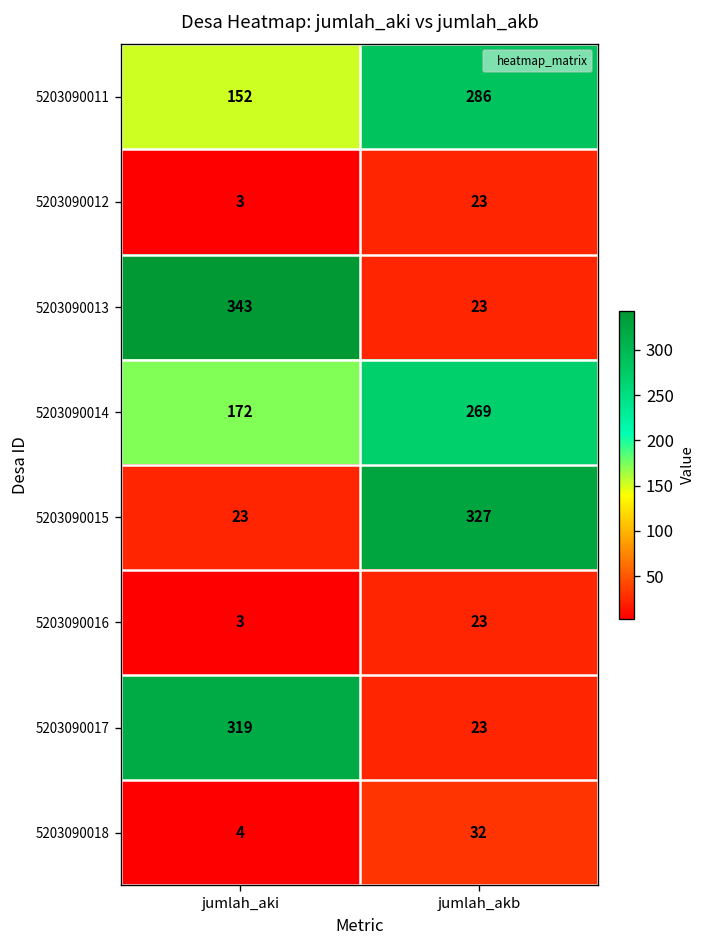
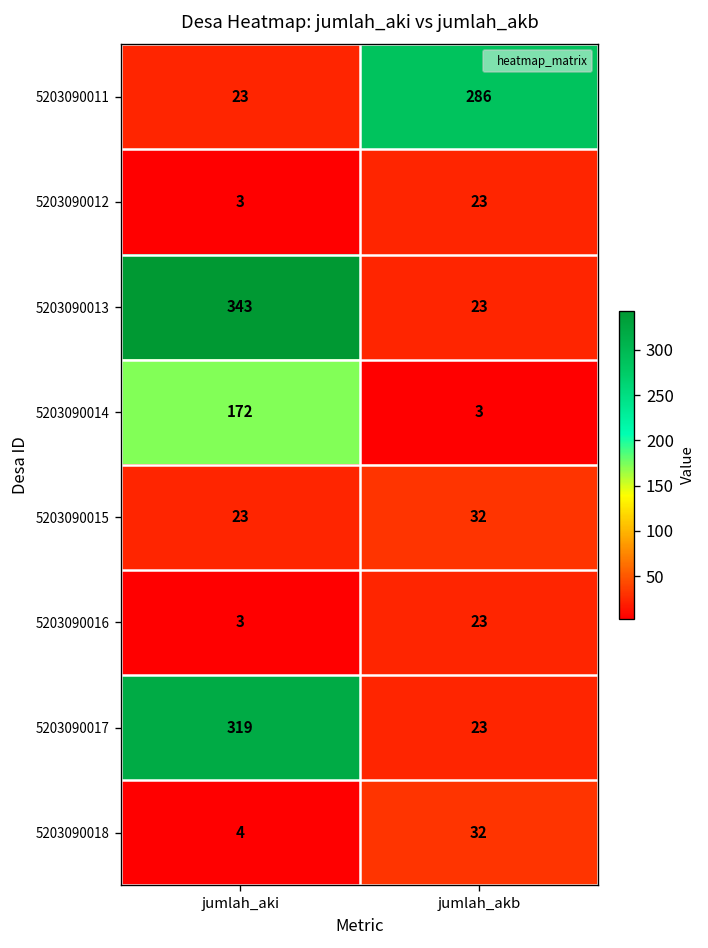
5203090011, jumlah_aki: 152 -> 23
5203090014, jumlah_akb: 269 -> 3
5203090015, jumlah_akb: 327 -> 32
